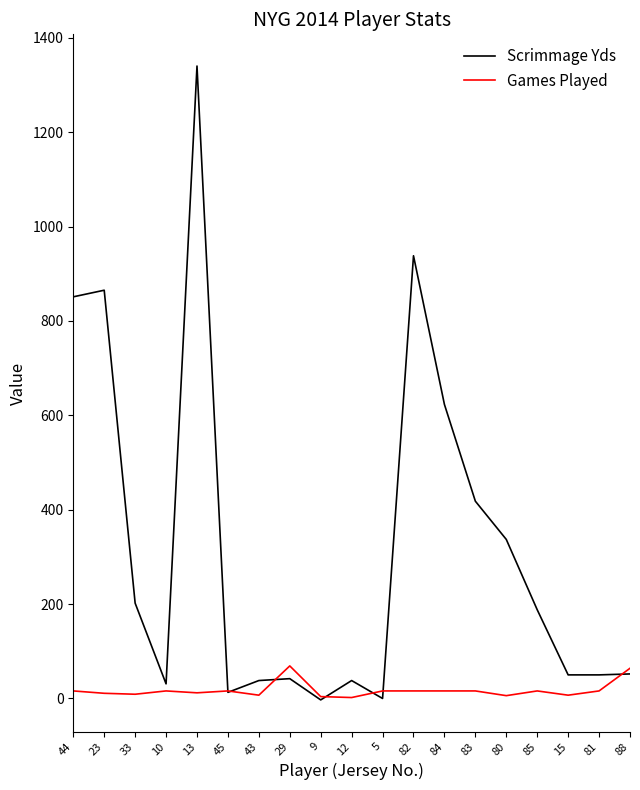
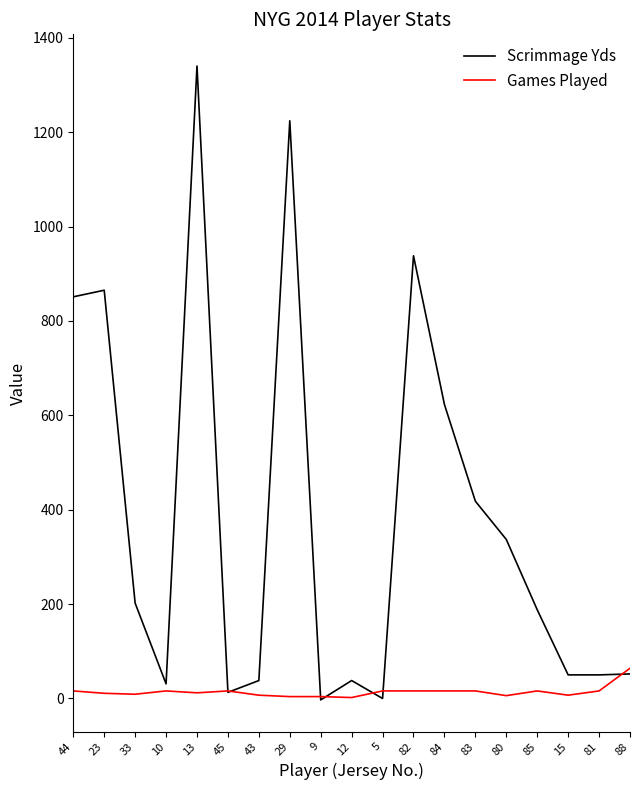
Scrimmage Yds, 29: 40 -> 1220
Games Played, 29: 70 -> 0
